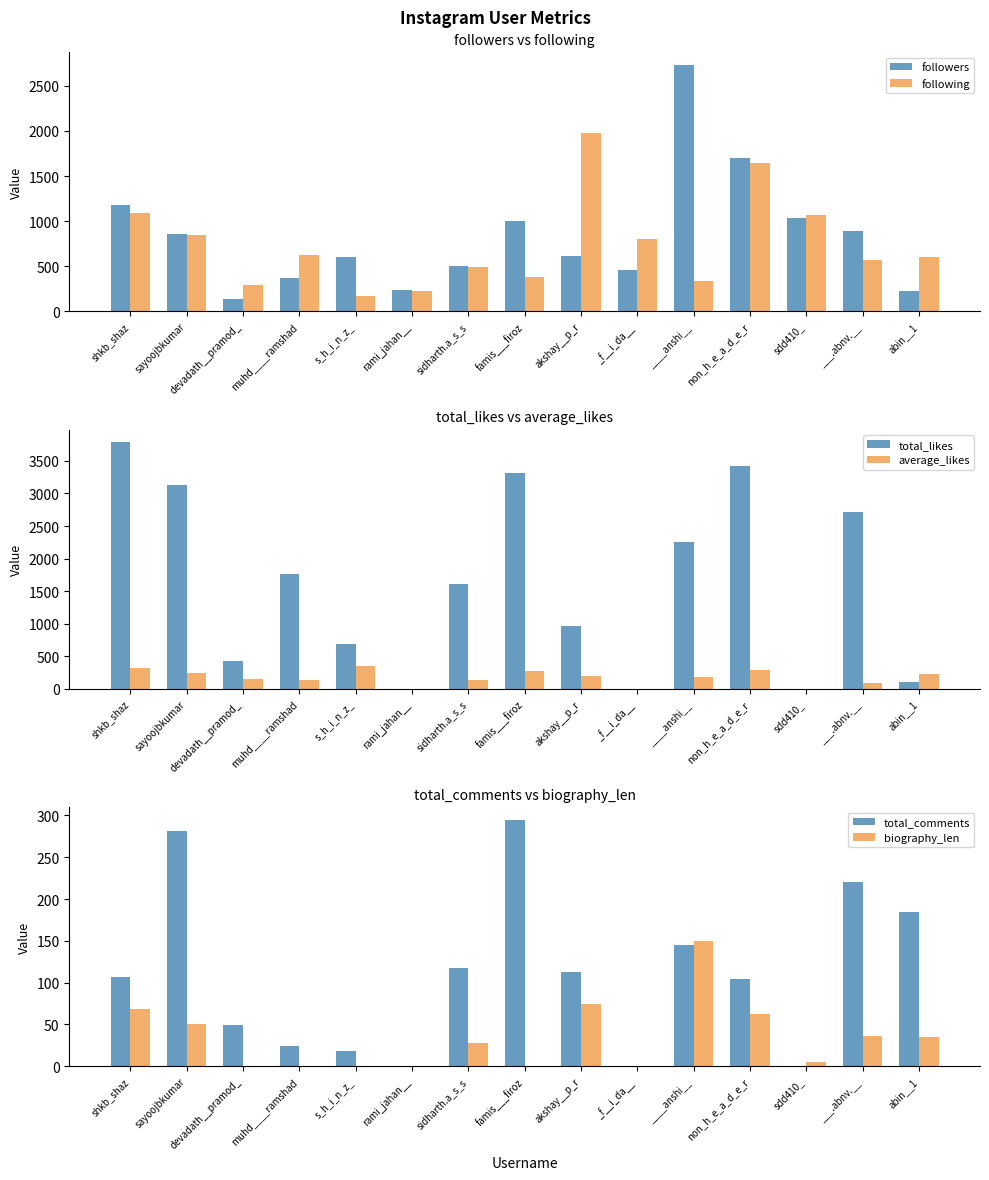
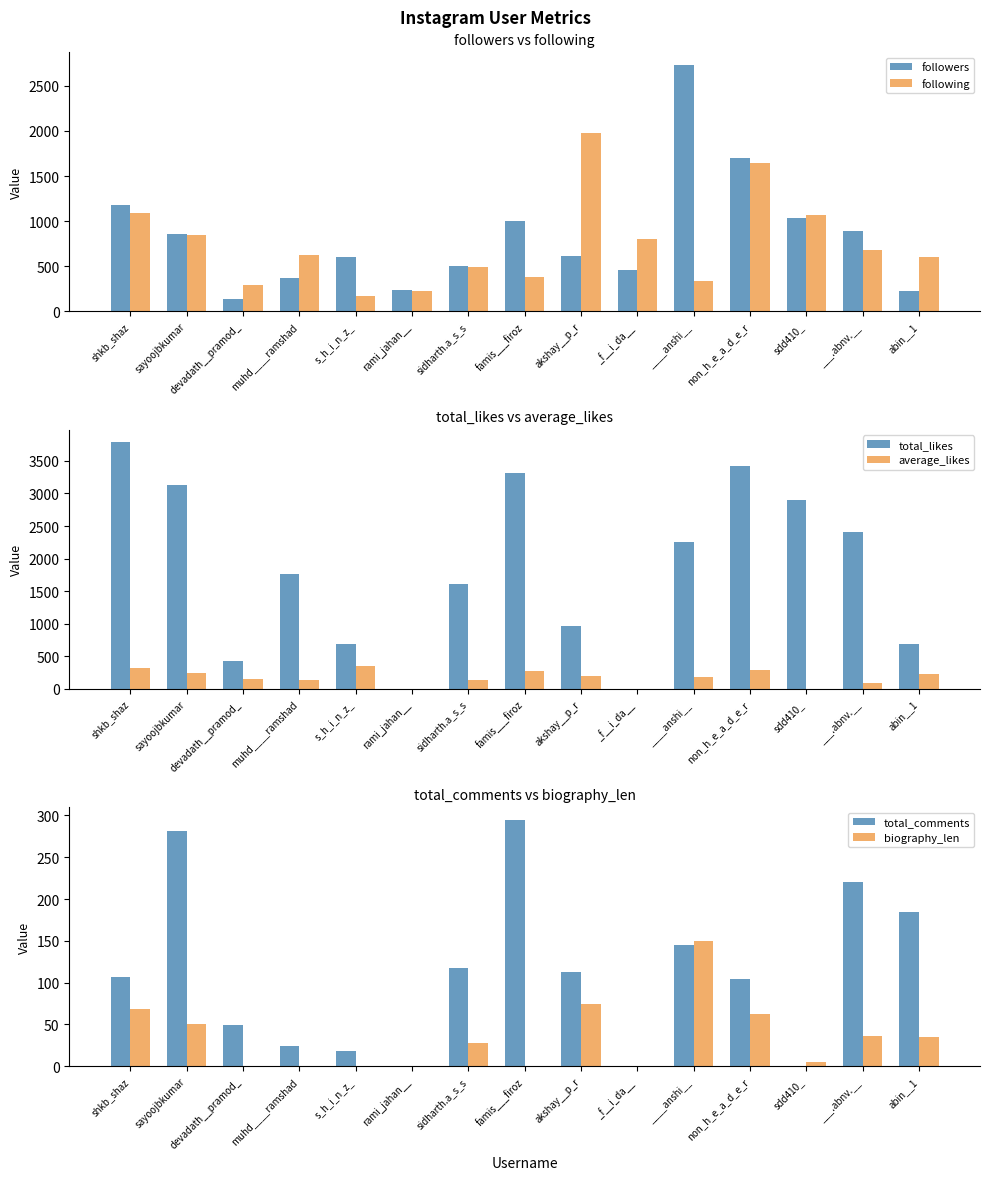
followers vs following, following, ___.abnv.__: 600 -> 700
total_likes vs average_likes, total_likes, sdd410_: 0 -> 2900
total_likes vs average_likes, total_likes, ___.abnv.__: 2700 -> 2400
total_likes vs average_likes, total_likes, abin__1: 100 -> 700
